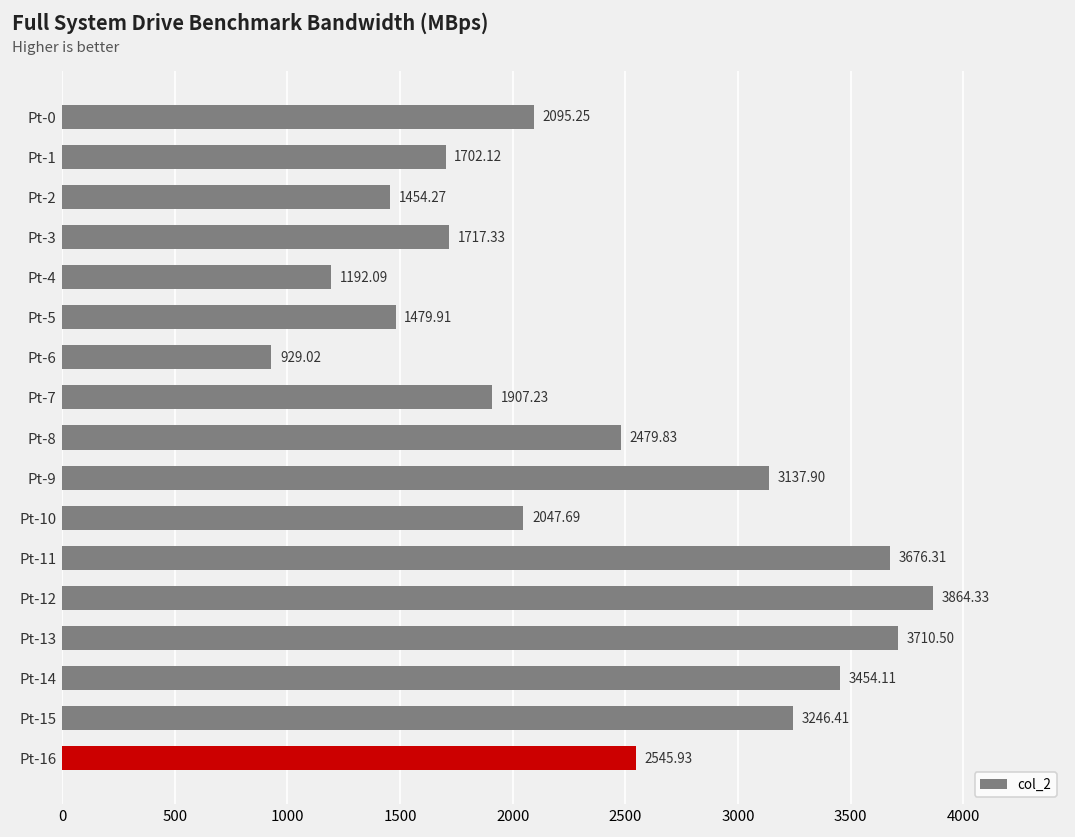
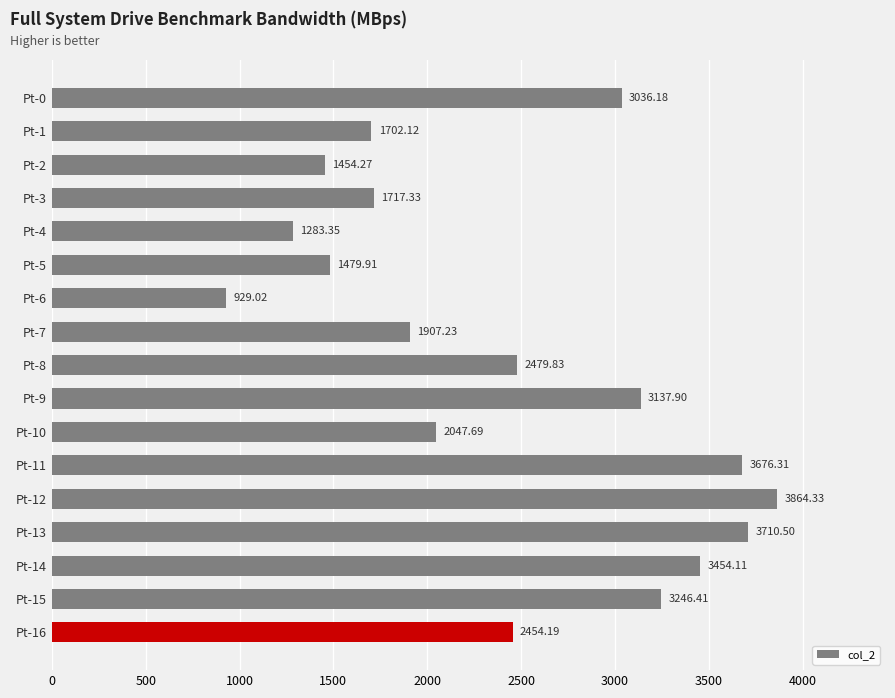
Pt-0: 2095.25 -> 3036.18
Pt-4: 1192.09 -> 1283.35
Pt-16: 2545.93 -> 2454.19
